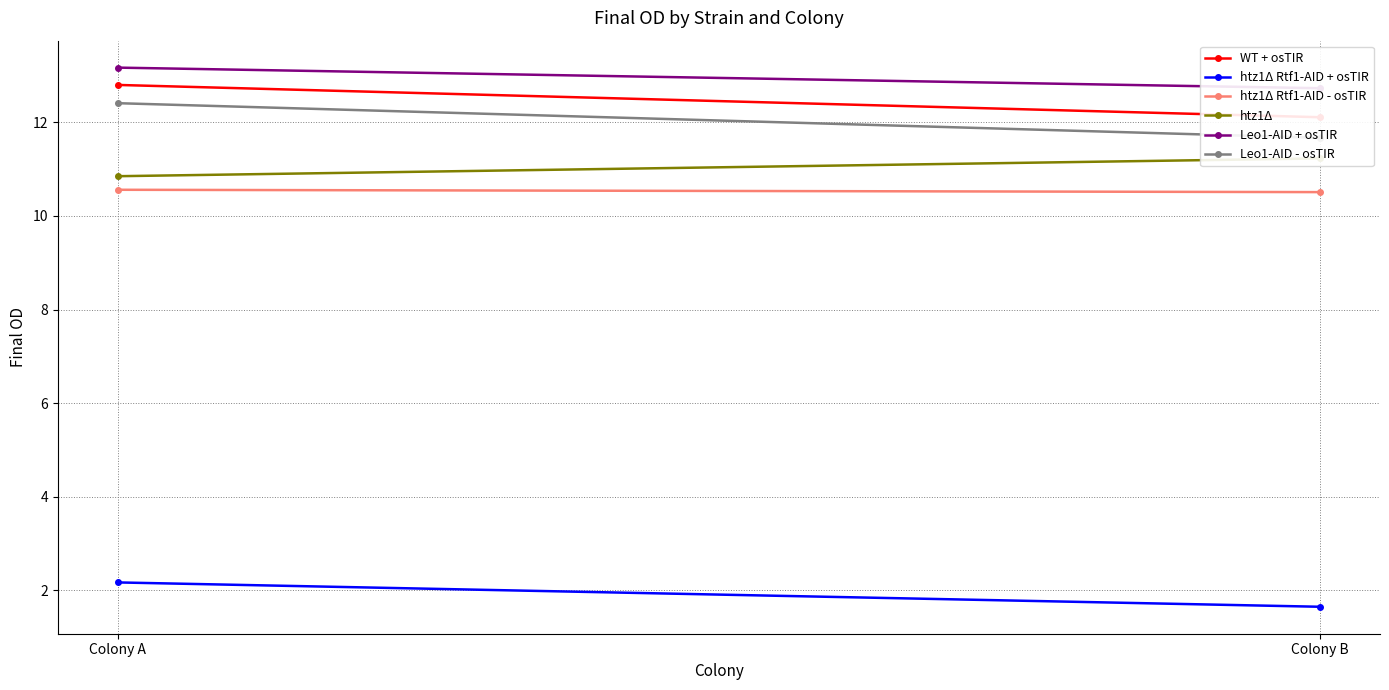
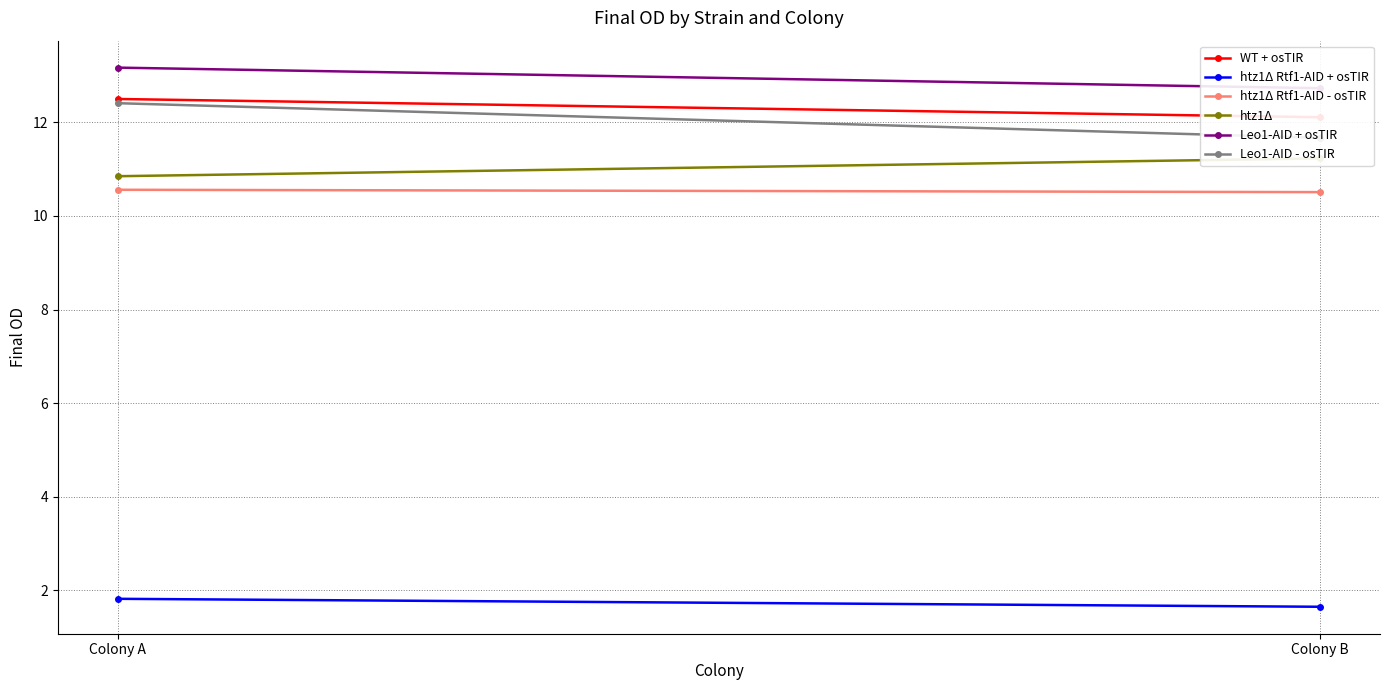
WT + osTIR, Colony A: 12.8 -> 12.5
htz1Δ Rtf1-AID + osTIR, Colony A: 2.2 -> 1.8
